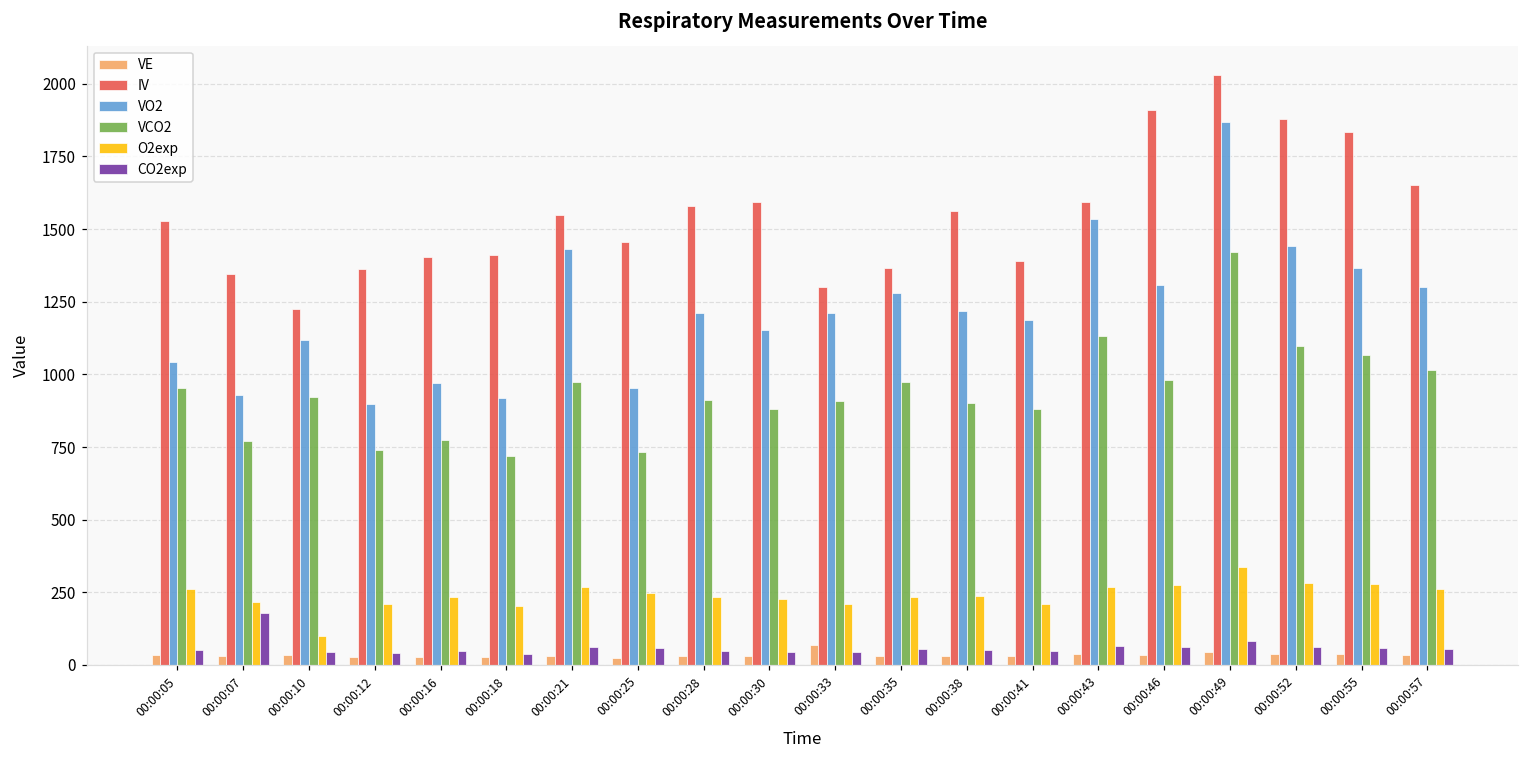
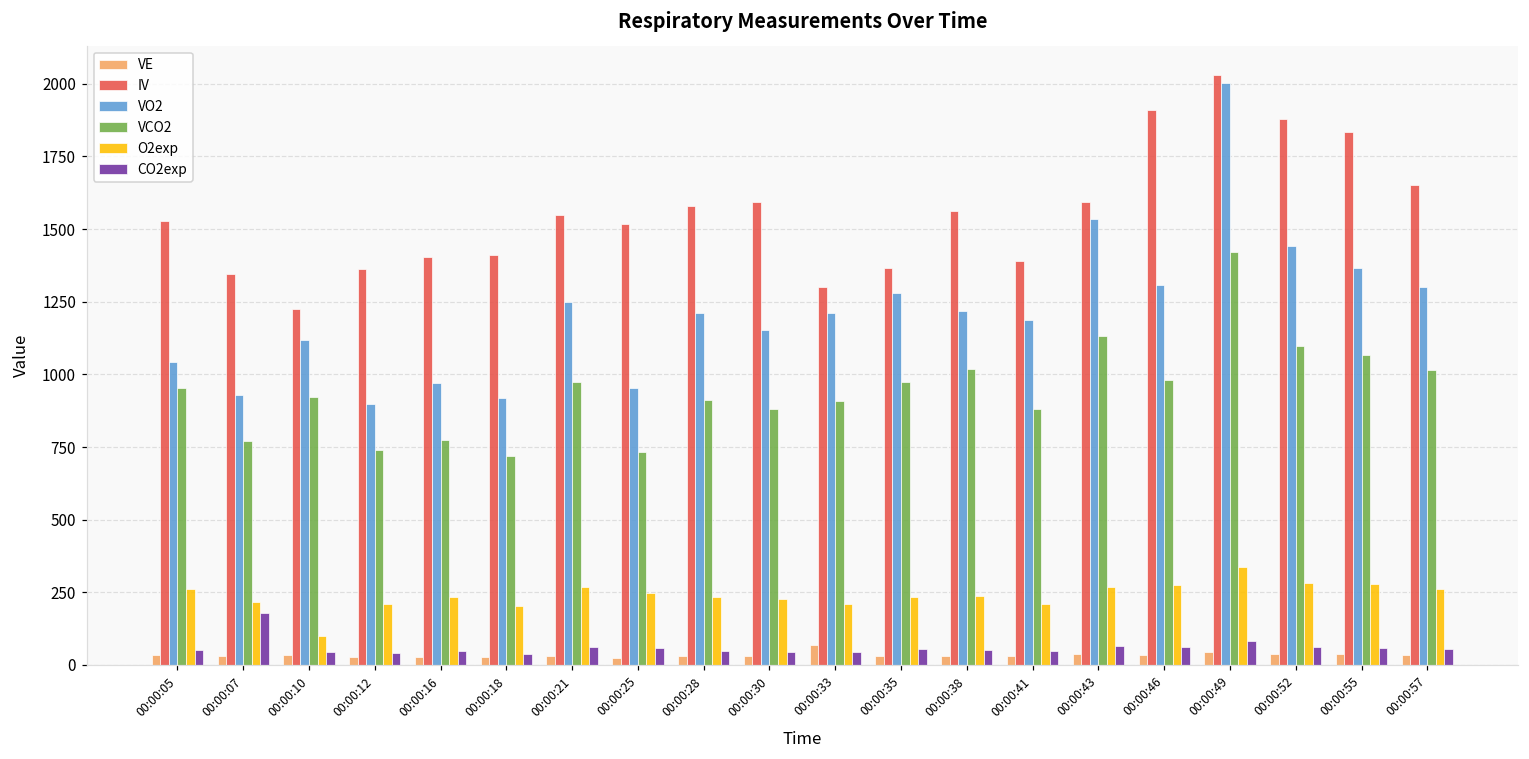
VO2, 00:00:21: 1430 -> 1250
IV, 00:00:25: 1460 -> 1520
VCO2, 00:00:38: 900 -> 1020
VO2, 00:00:49: 1870 -> 2000
